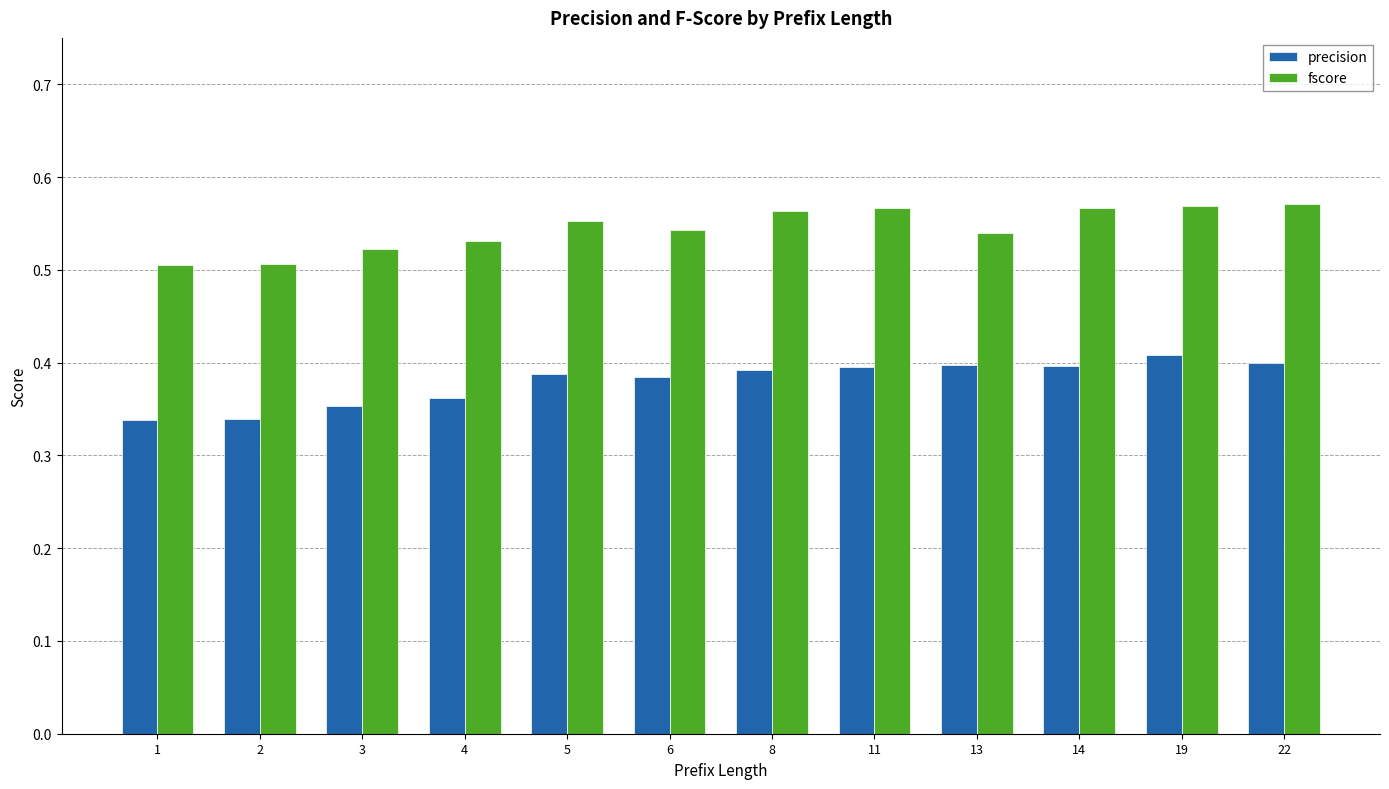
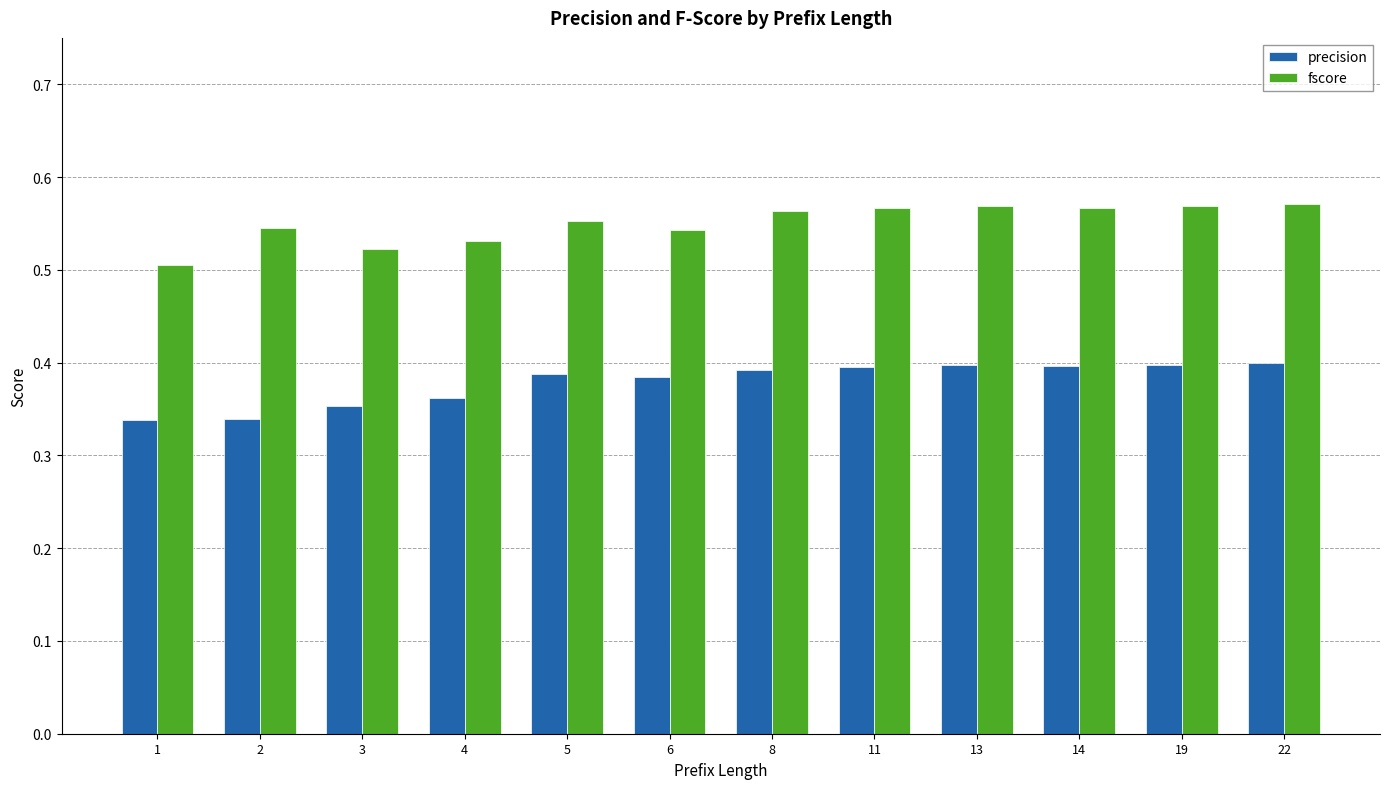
fscore, 2: 0.51 -> 0.54
fscore, 13: 0.54 -> 0.57
precision, 19: 0.41 -> 0.40
